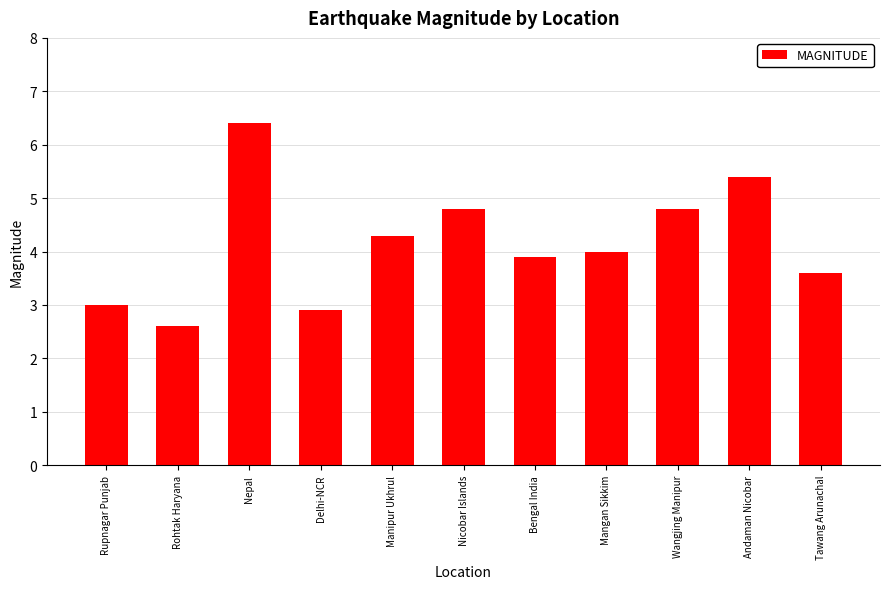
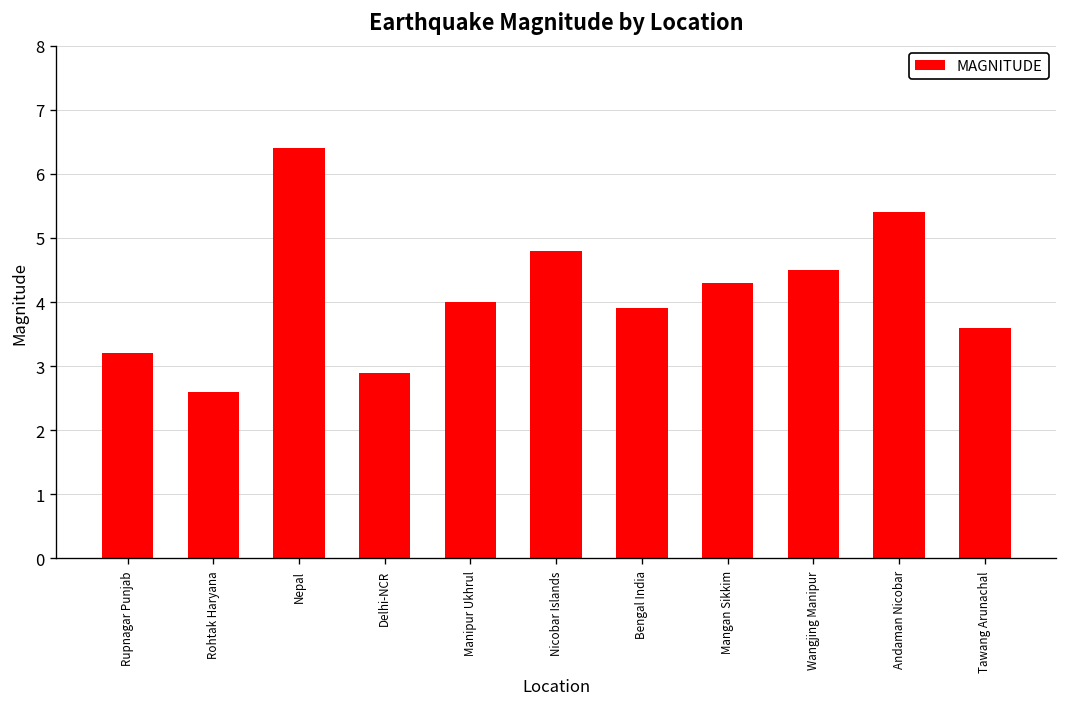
Rupnagar Punjab: 3.0 -> 3.2
Manipur Ukhrul: 4.3 -> 4.0
Mangan Sikkim: 4.0 -> 4.3
Wangjing Manipur: 4.8 -> 4.5
